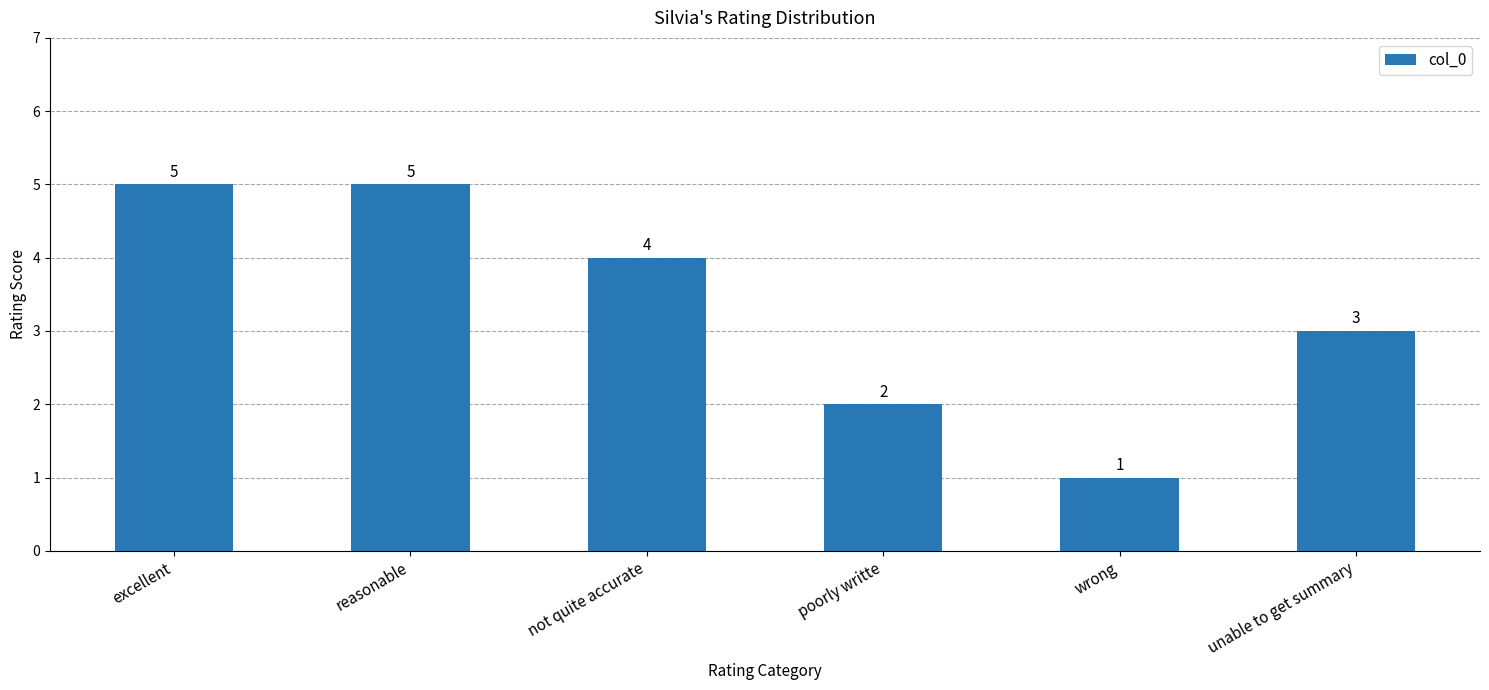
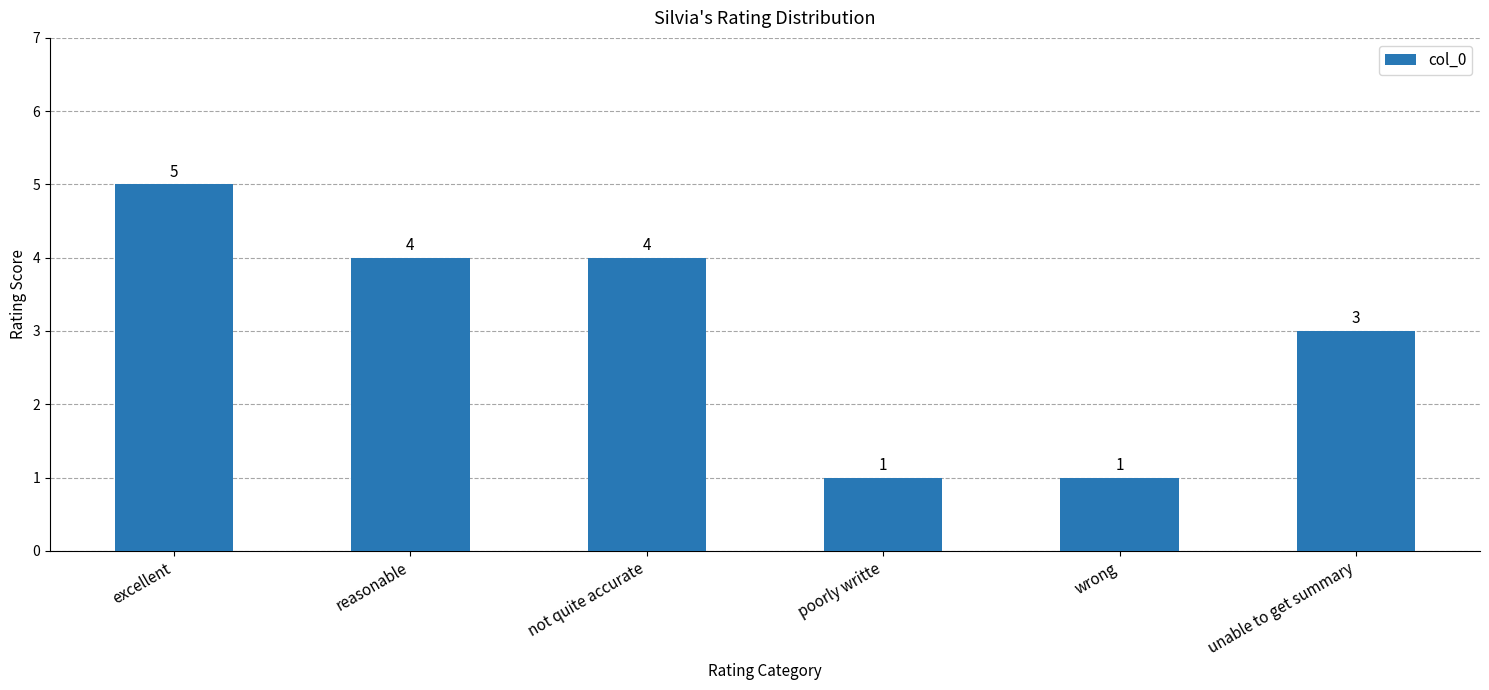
reasonable: 5 -> 4
poorly writte: 2 -> 1
